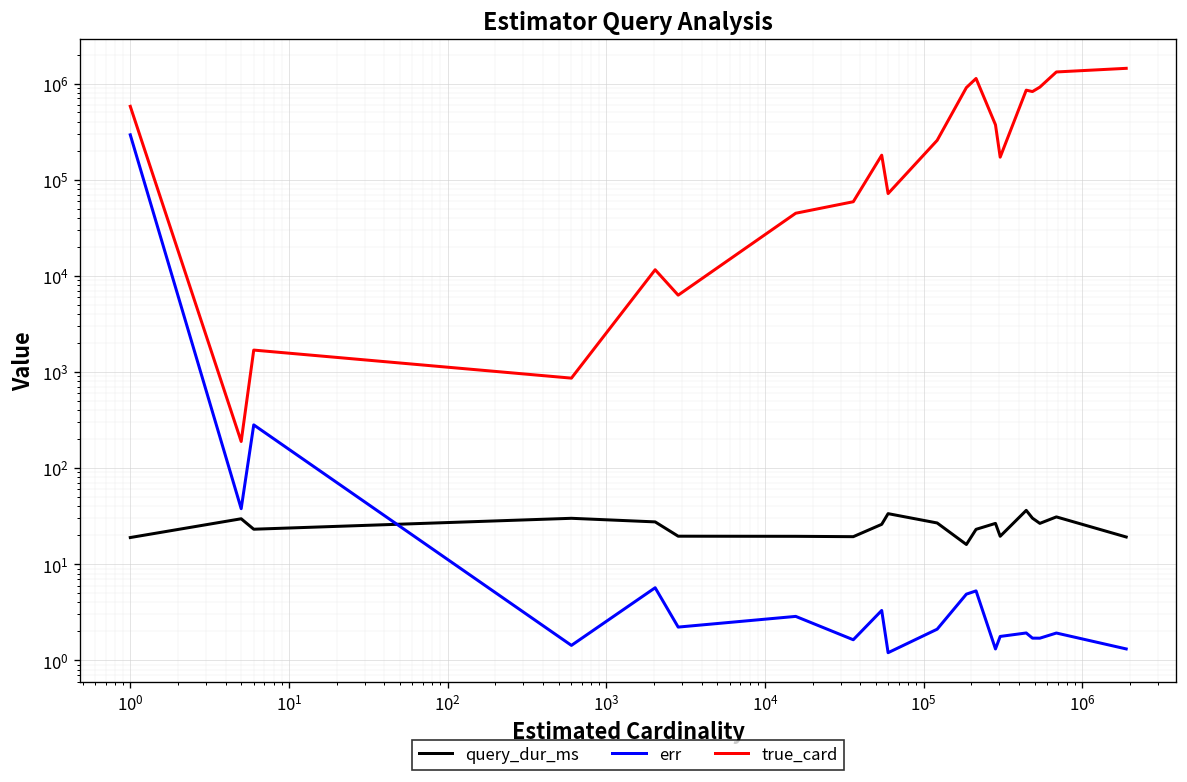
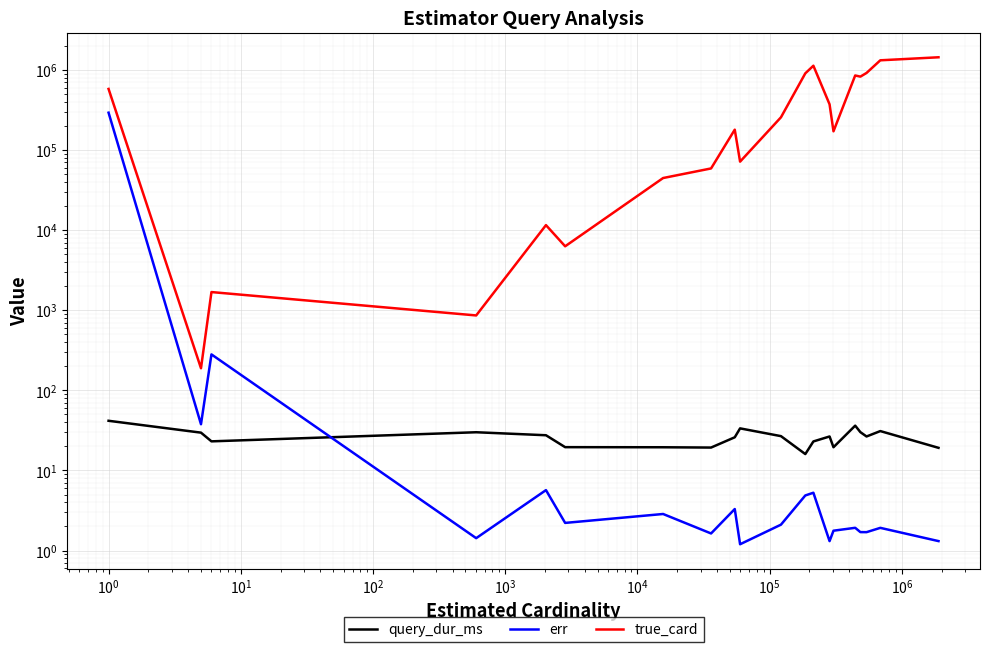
query_dur_ms, 10^0: 19 -> 40
